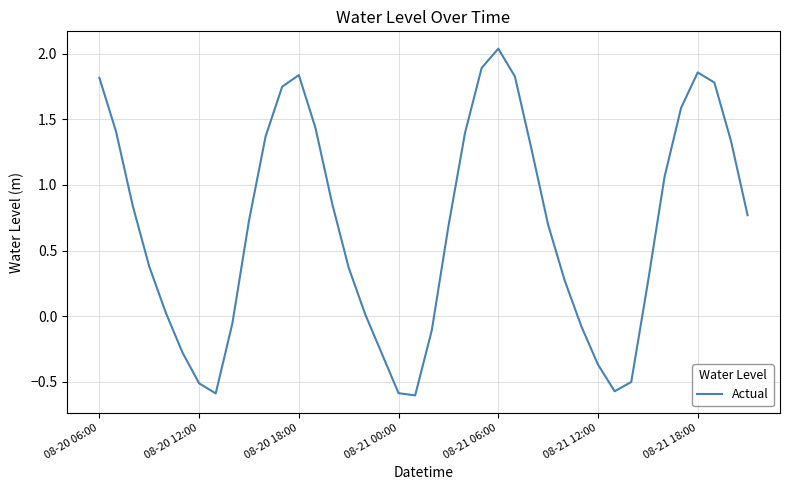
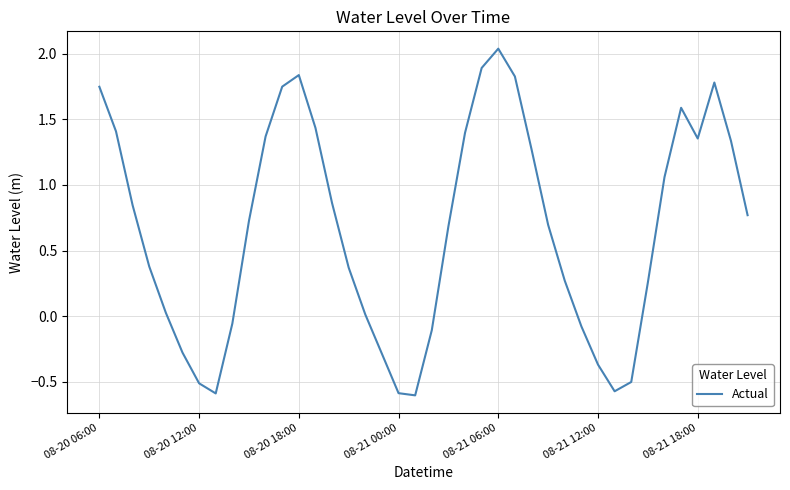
08-20 06:00: 1.82 -> 1.75
08-21 18:00: 1.86 -> 1.35
